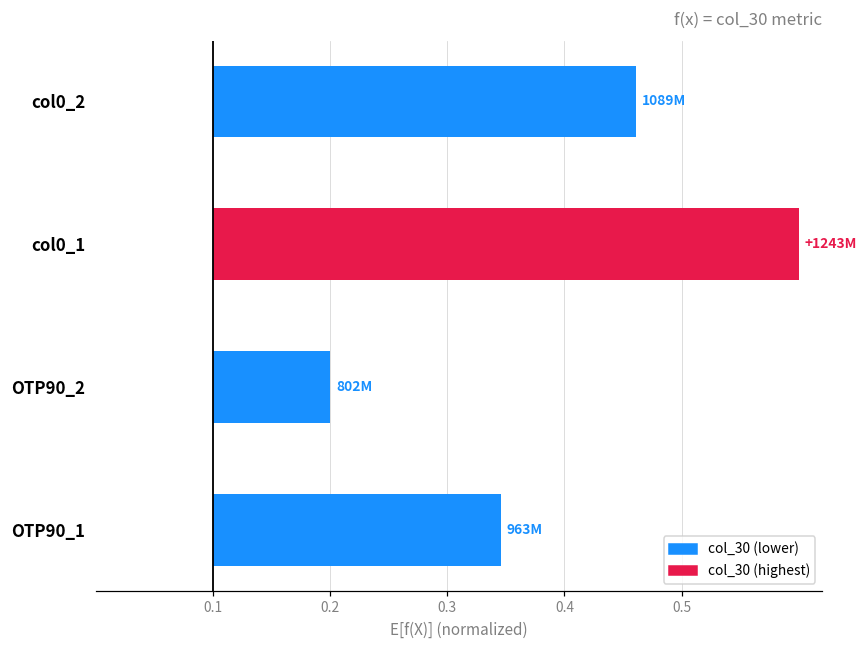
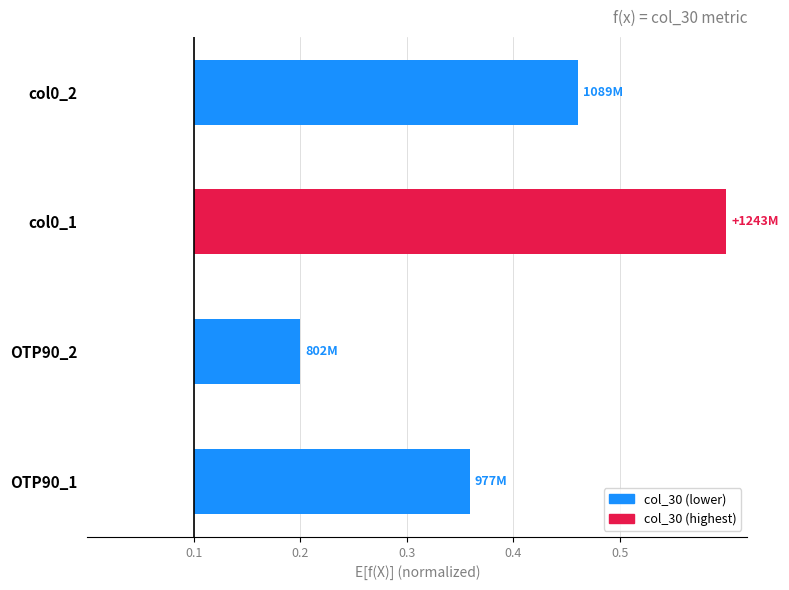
OTP90_1: 963M -> 977M
